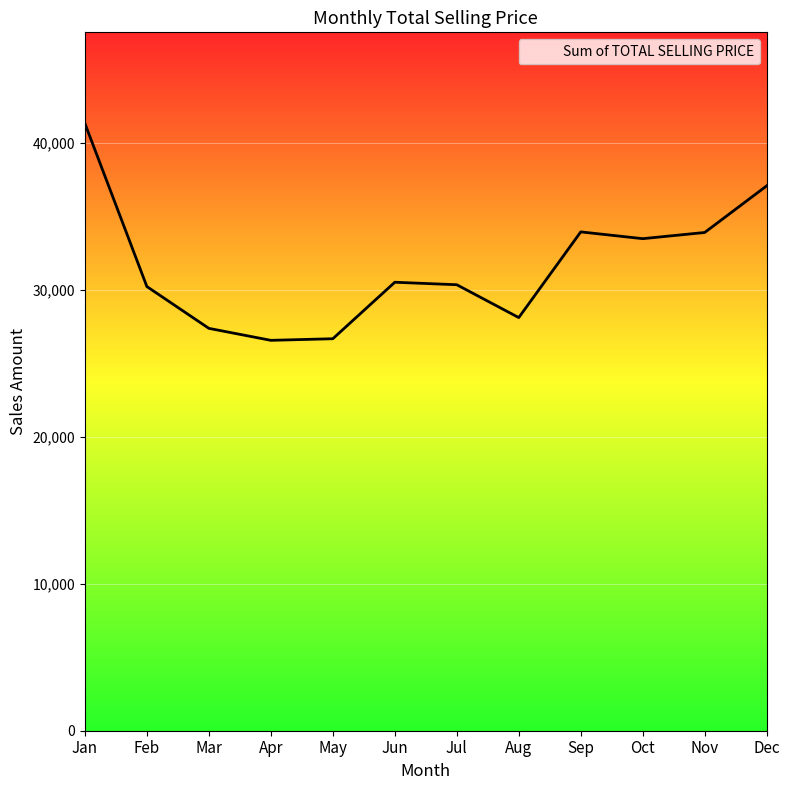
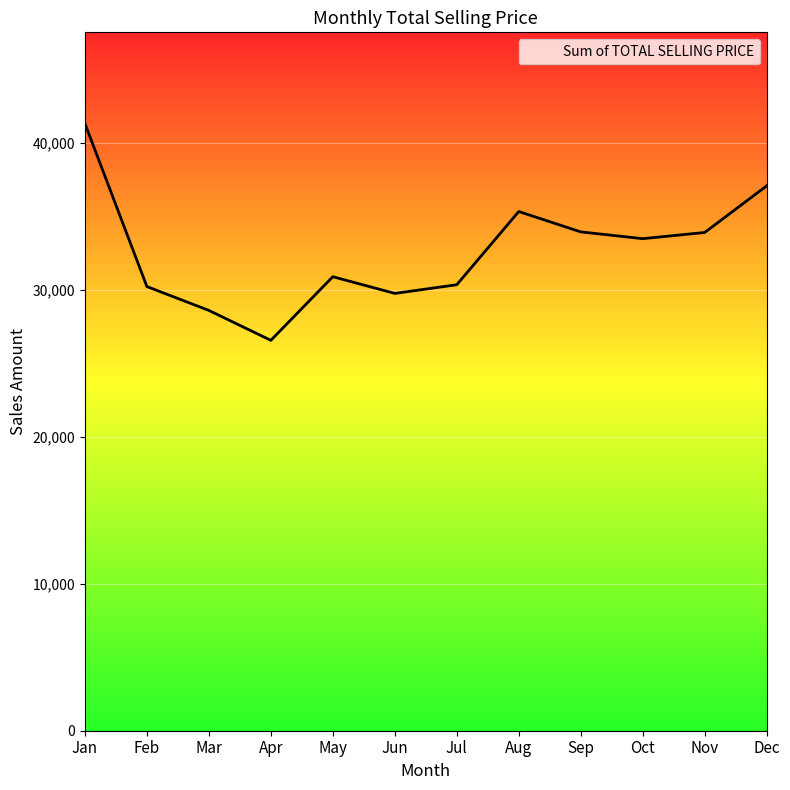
Mar: 27,400 -> 28,600
May: 26,700 -> 30,900
Jun: 30,500 -> 29,800
Aug: 28,100 -> 35,400
